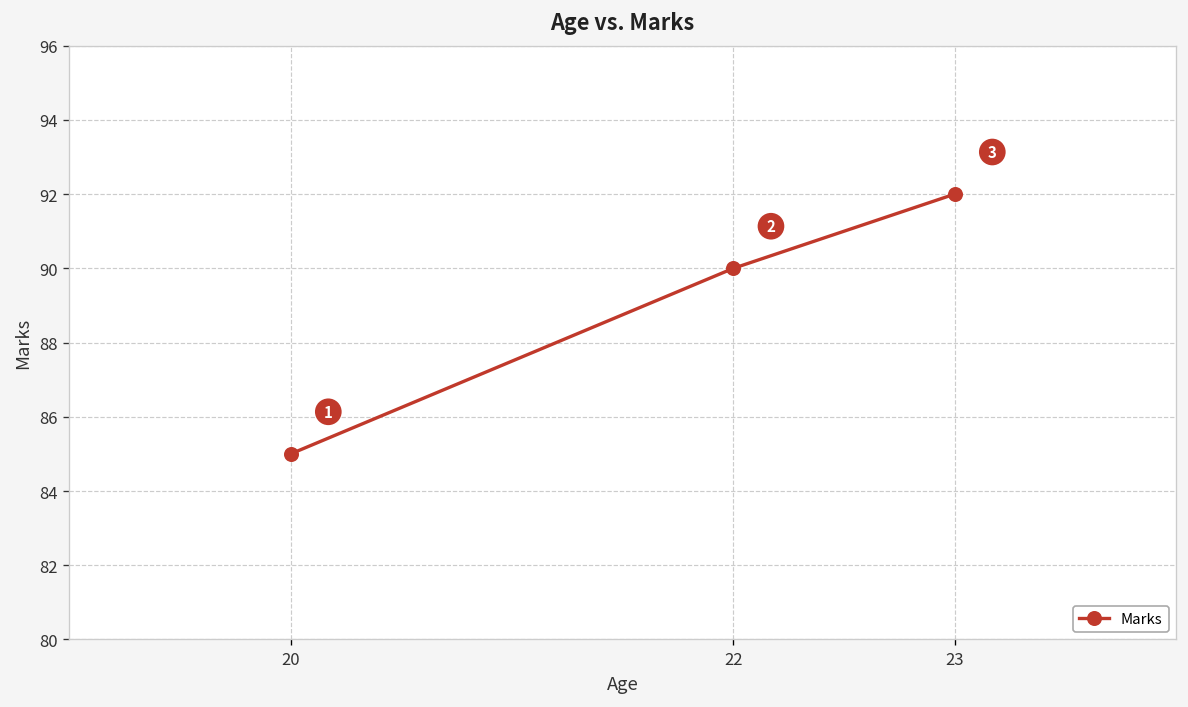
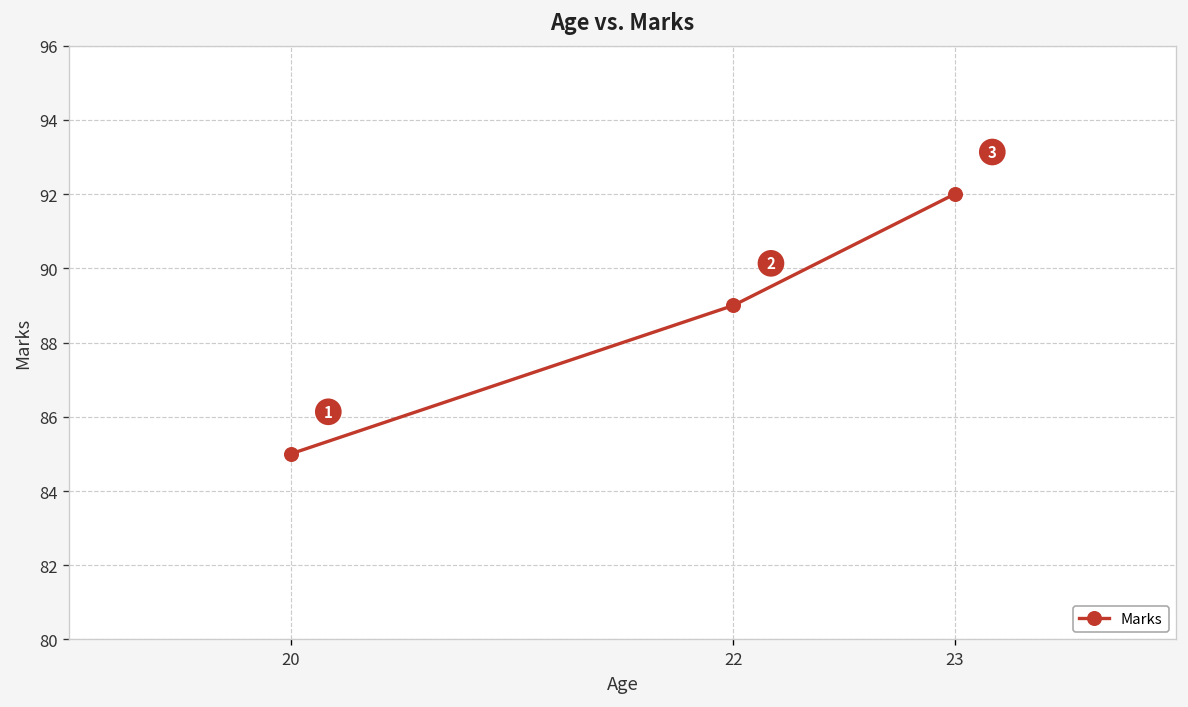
22: 90 -> 89
